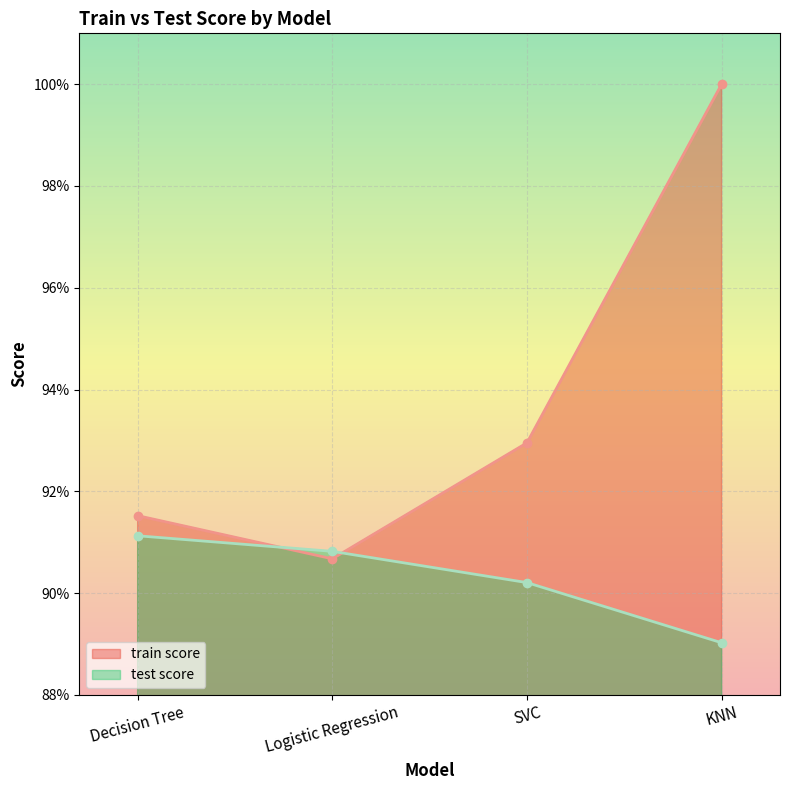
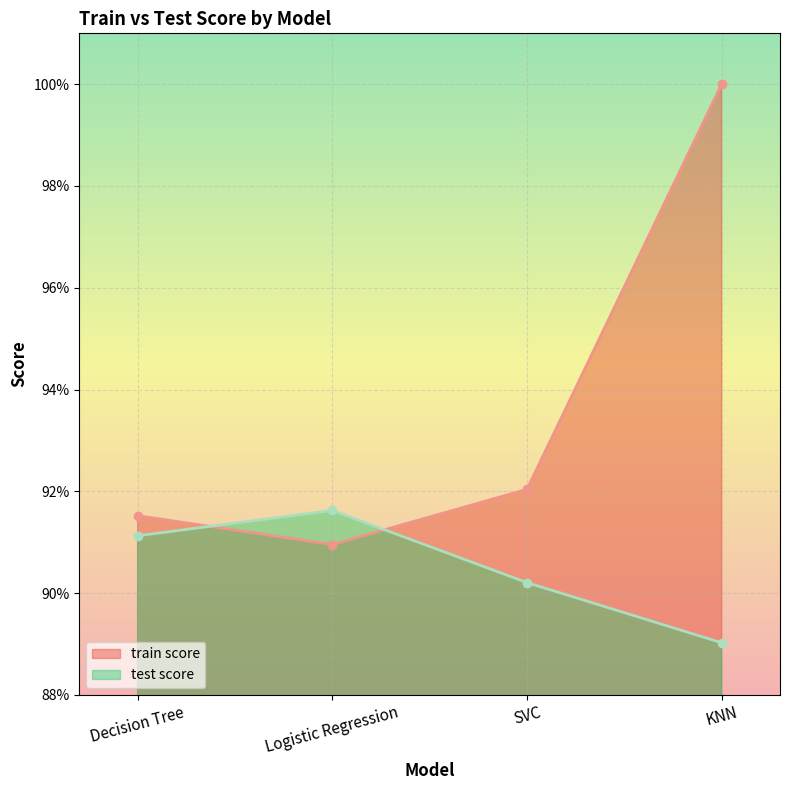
train score, Logistic Regression: 90.7% -> 91.0%
test score, Logistic Regression: 90.8% -> 91.6%
train score, SVC: 93.0% -> 92.0%
